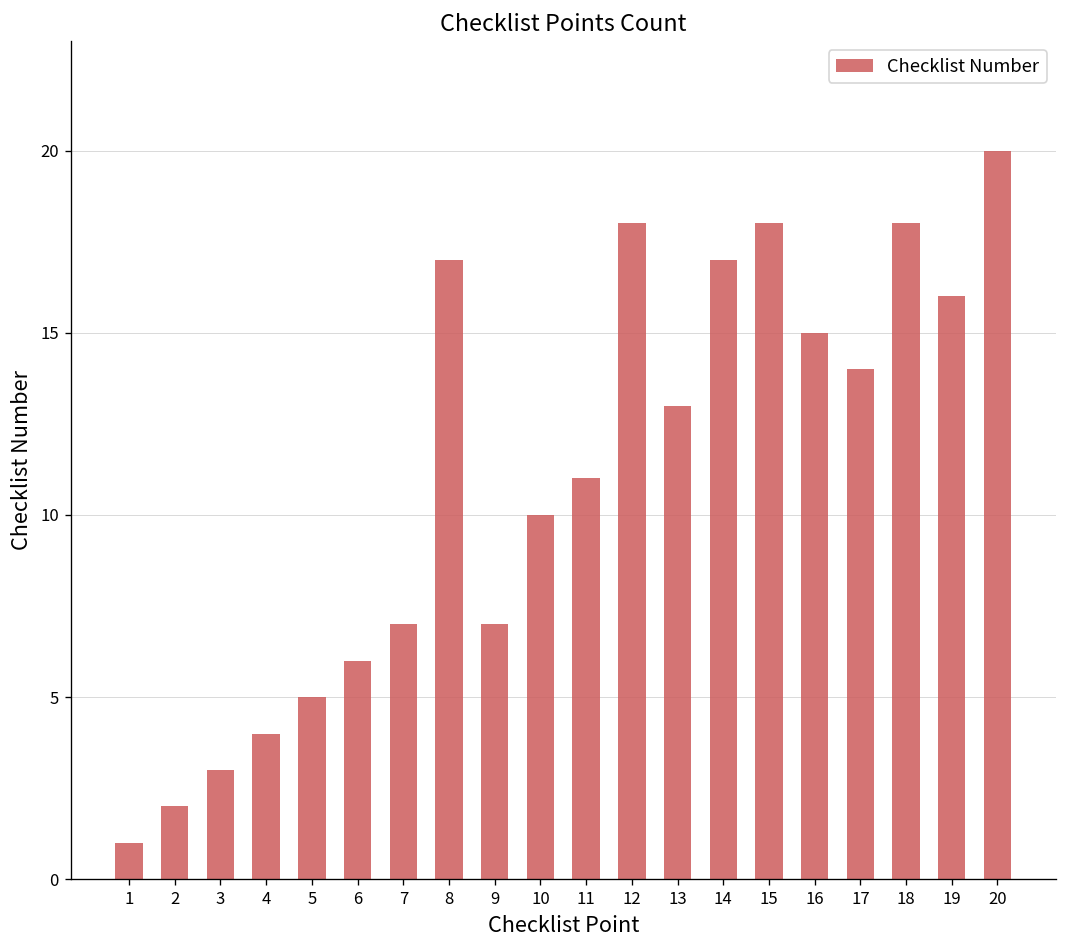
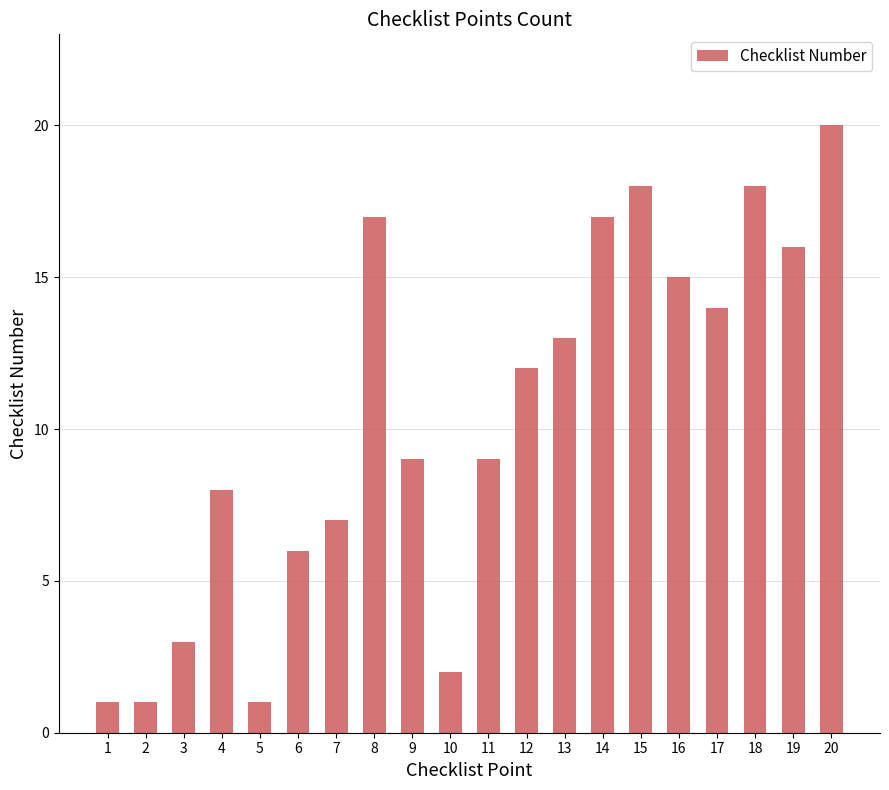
2: 2 -> 1
4: 4 -> 8
5: 5 -> 1
9: 7 -> 9
10: 10 -> 2
11: 11 -> 9
12: 18 -> 12
